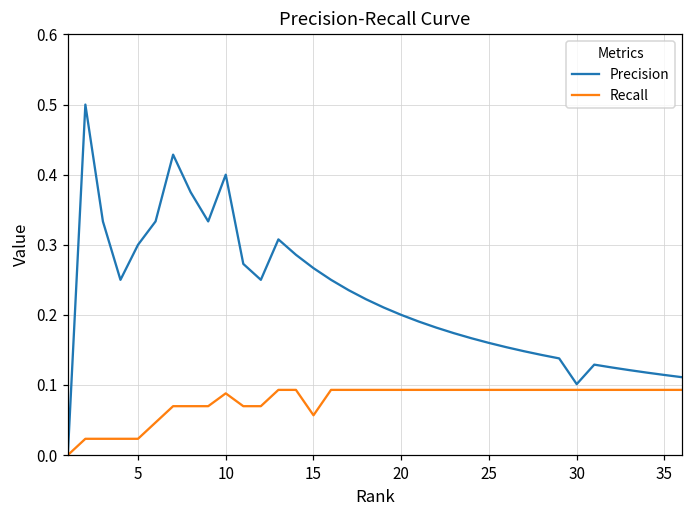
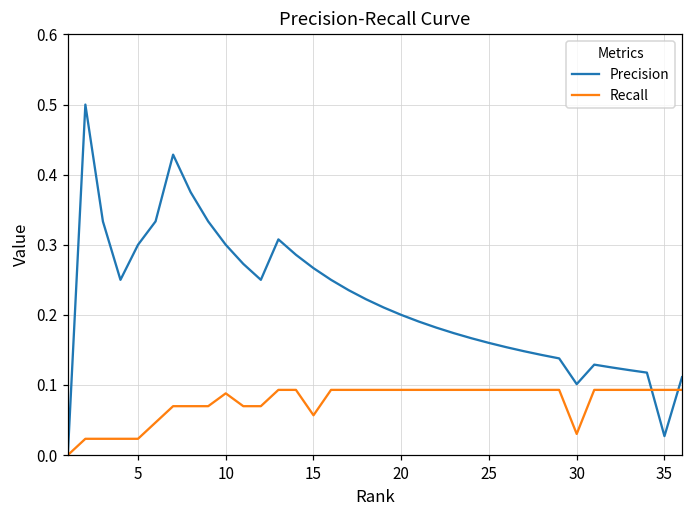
Precision, 10: 0.4 -> 0.3
Recall, 30: 0.09 -> 0.03
Precision, 35: 0.11 -> 0.03
